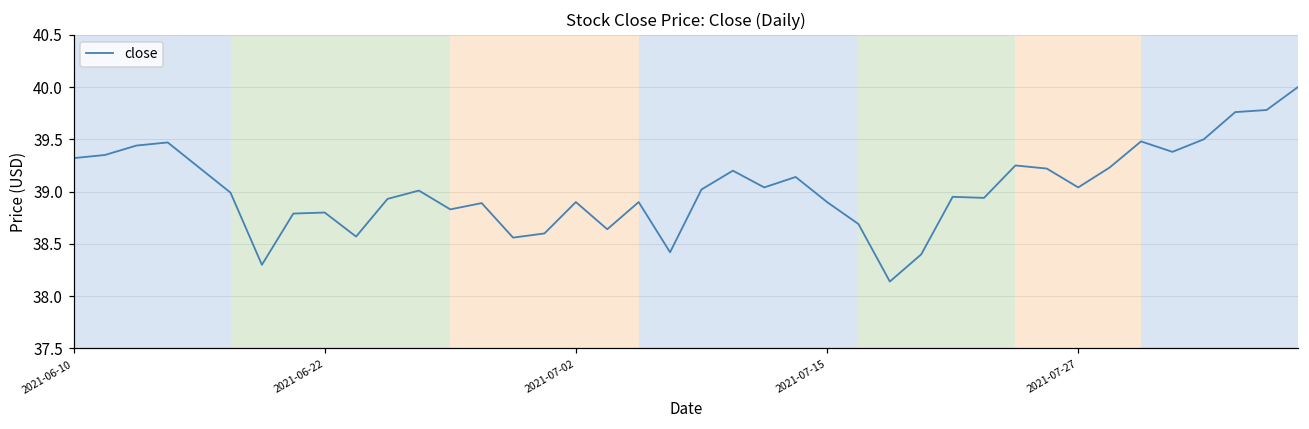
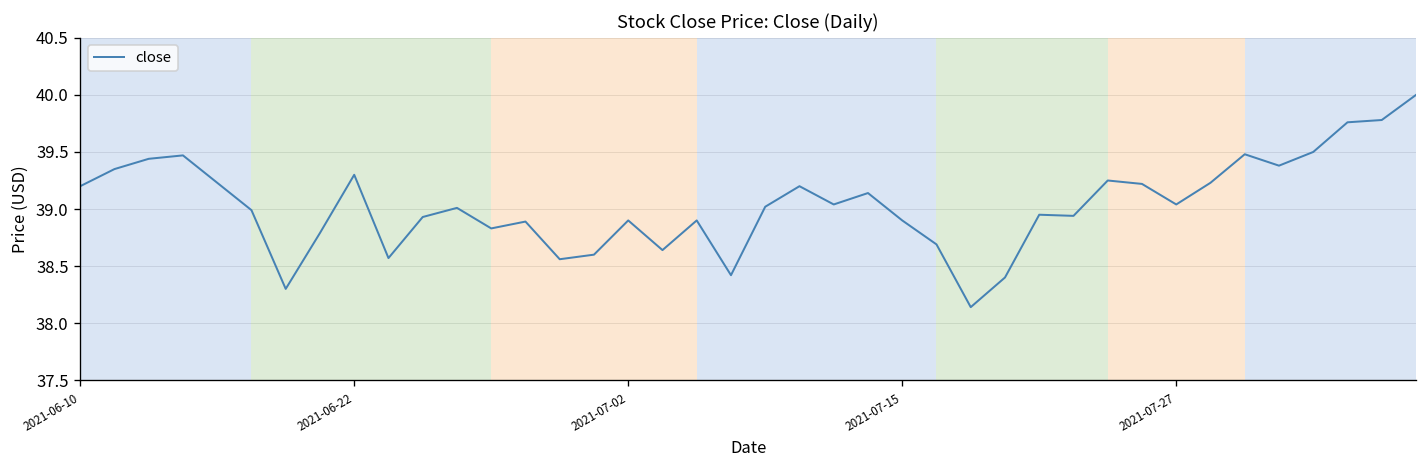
2021-06-10: 39.3 -> 39.2
2021-06-22: 38.8 -> 39.3
